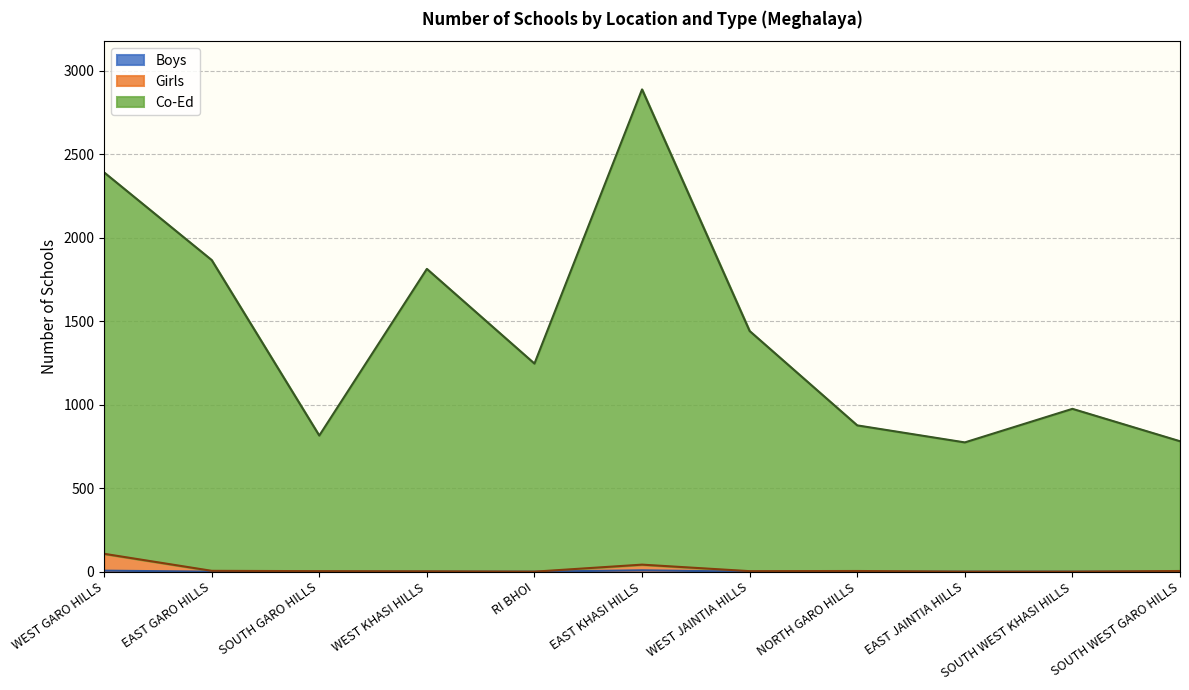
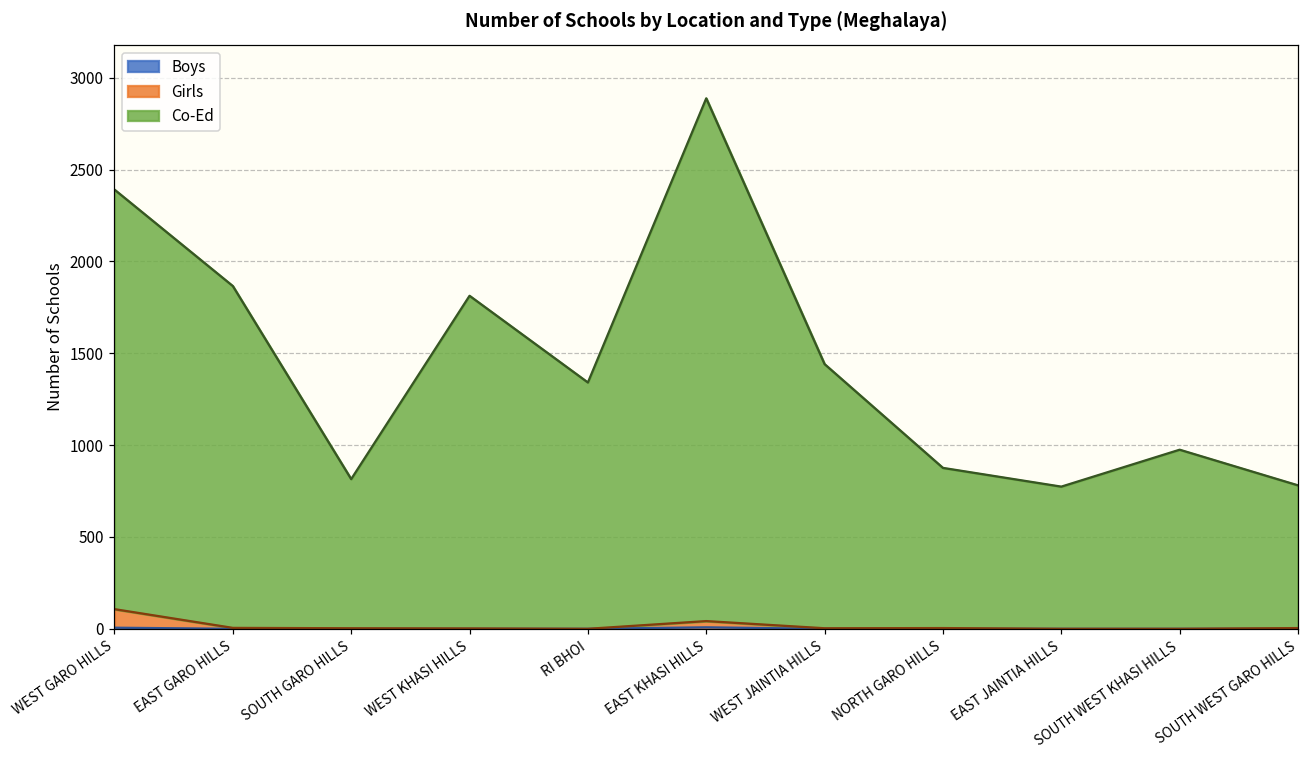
Co-Ed, RI BHOI: 1250 -> 1340
